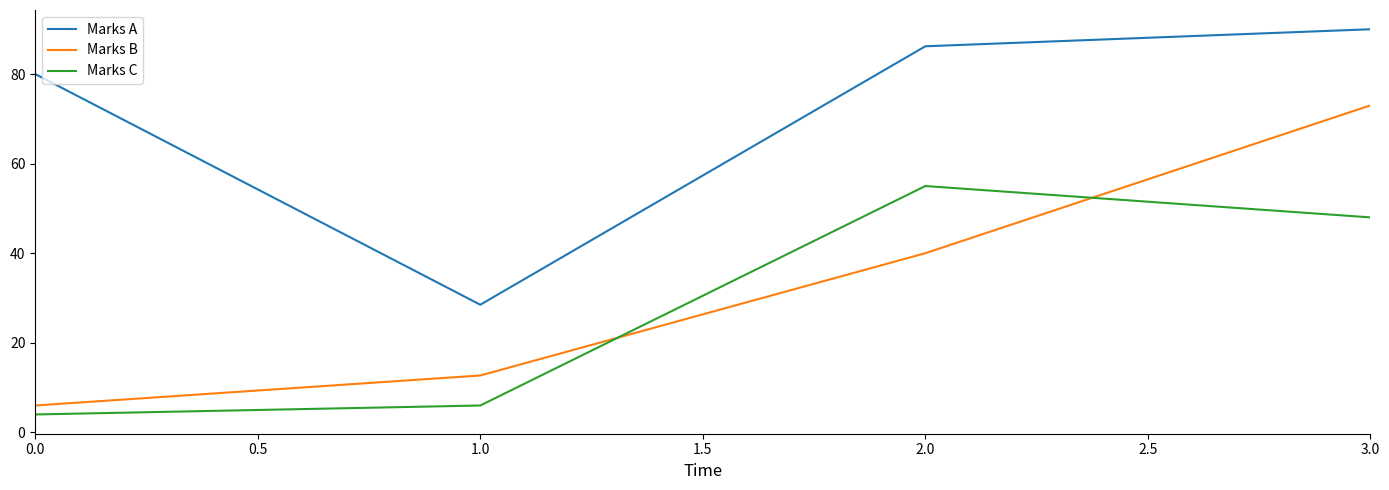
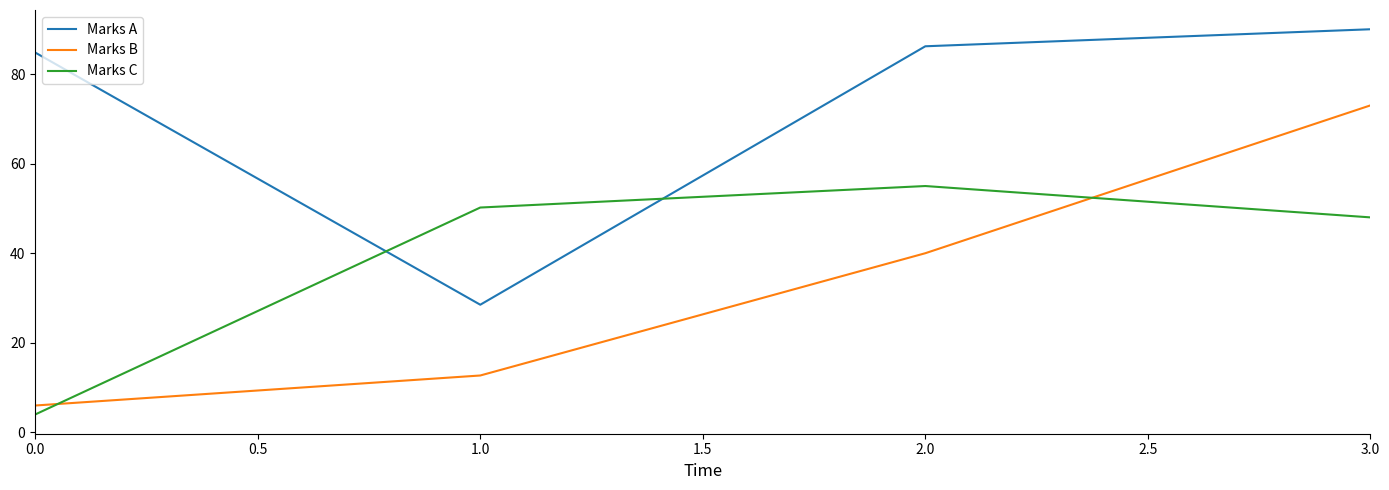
Marks A, 0.0: 80 -> 85
Marks C, 1.0: 6 -> 50
